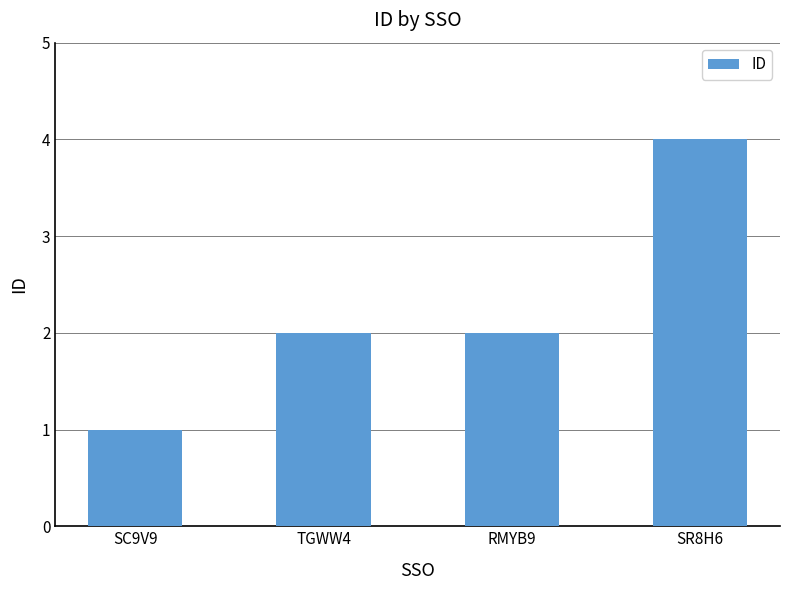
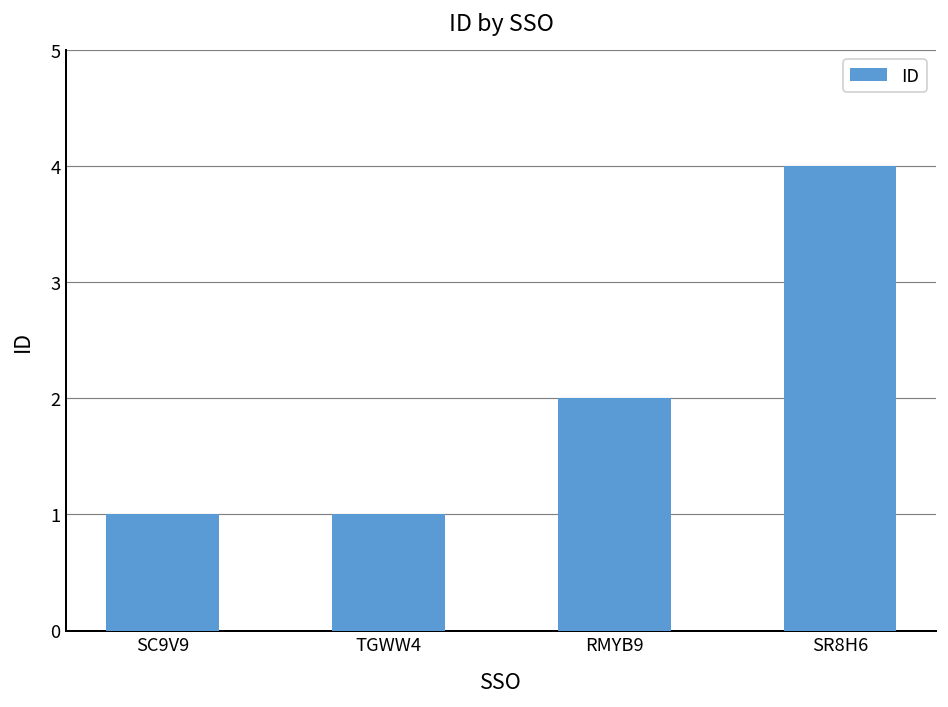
TGWW4: 2 -> 1
